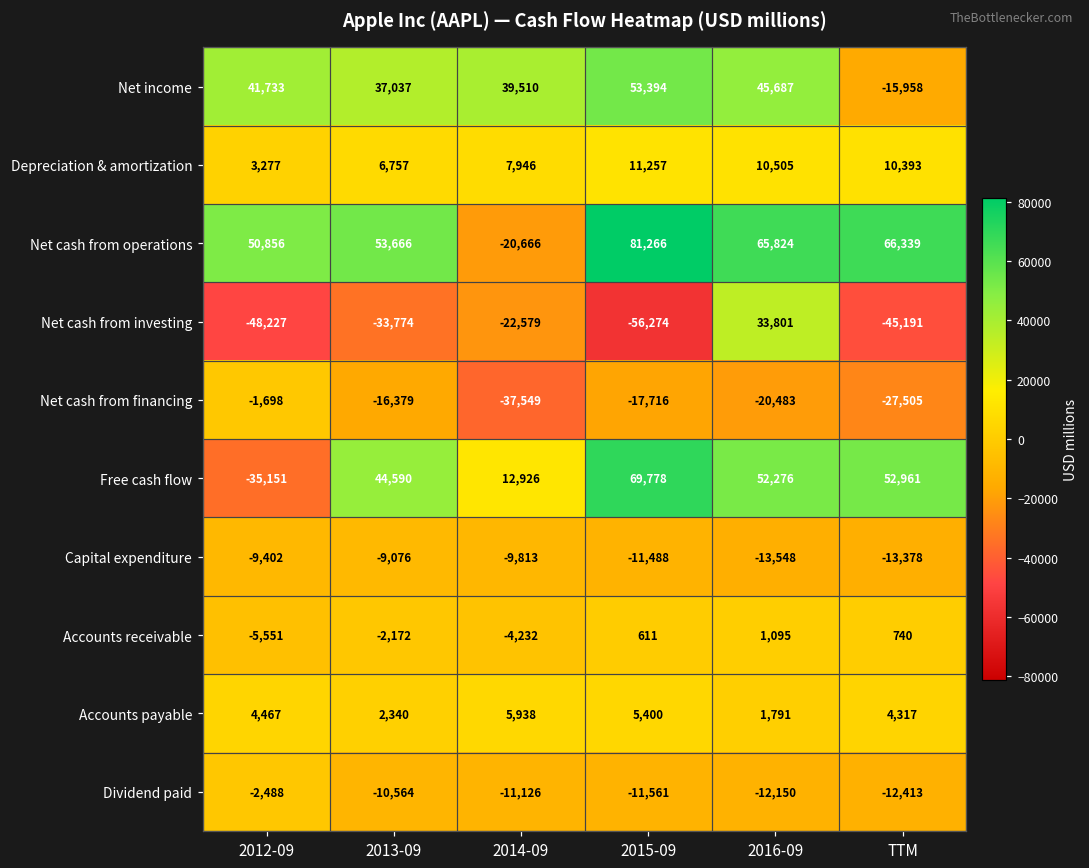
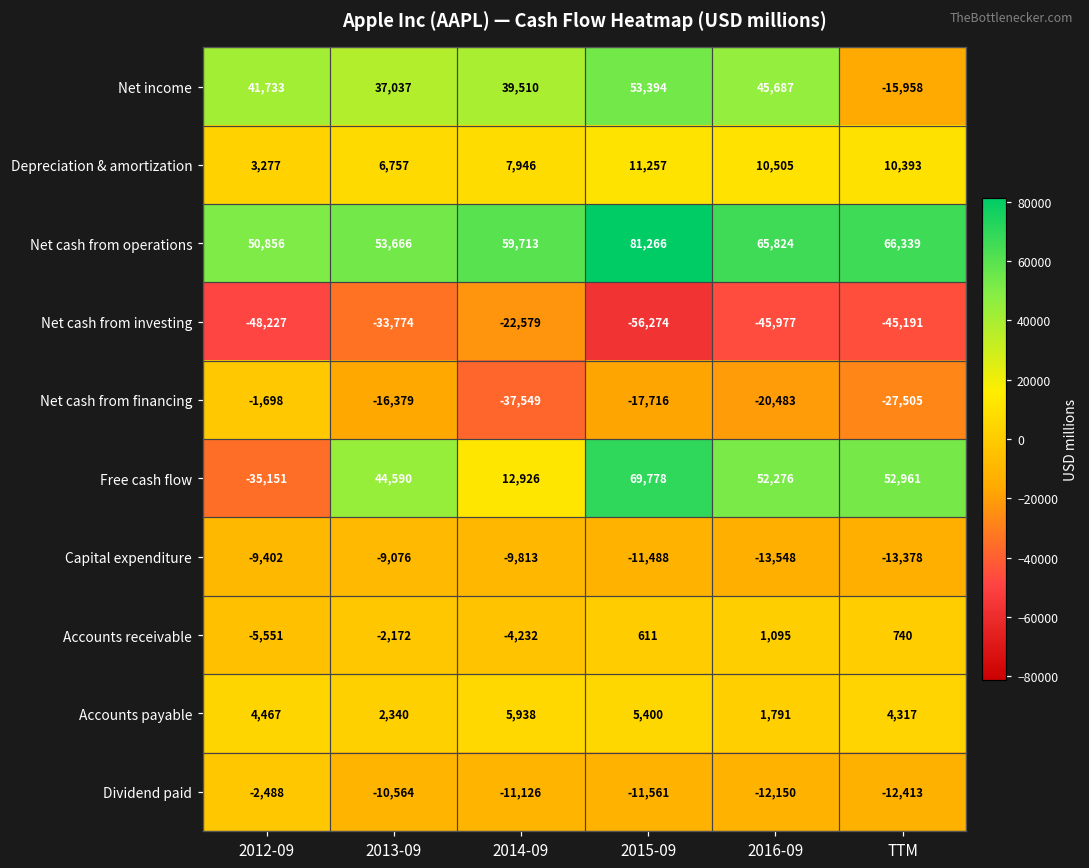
Net cash from operations, 2014-09: -20,666 -> 59,713
Net cash from investing, 2016-09: 33,801 -> -45,977
